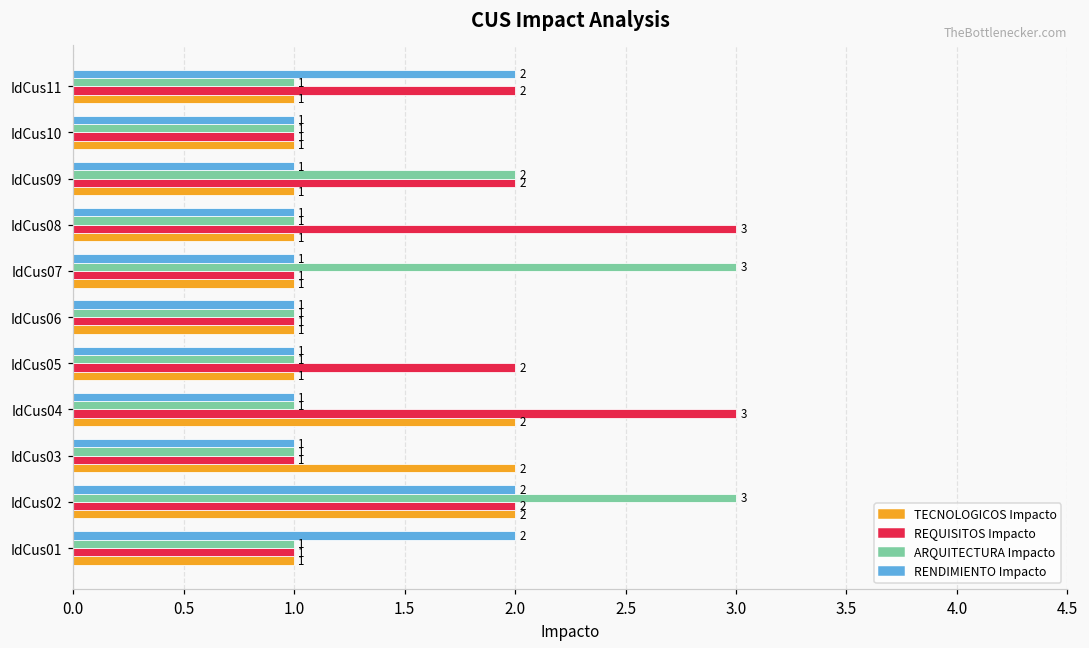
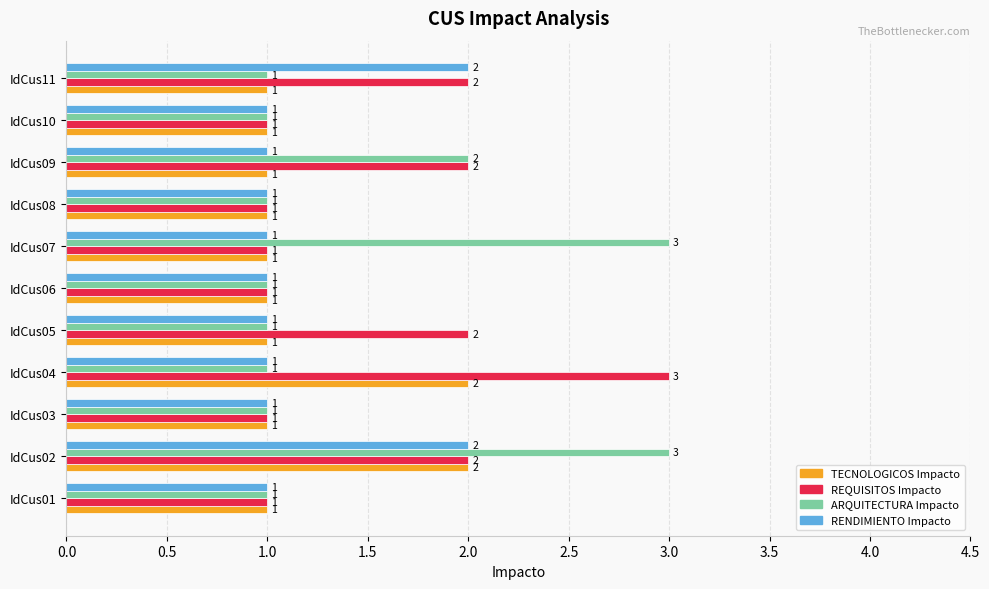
REQUISITOS Impacto, IdCus08: 3 -> 1
TECNOLOGICOS Impacto, IdCus03: 2 -> 1
RENDIMIENTO Impacto, IdCus01: 2 -> 1
